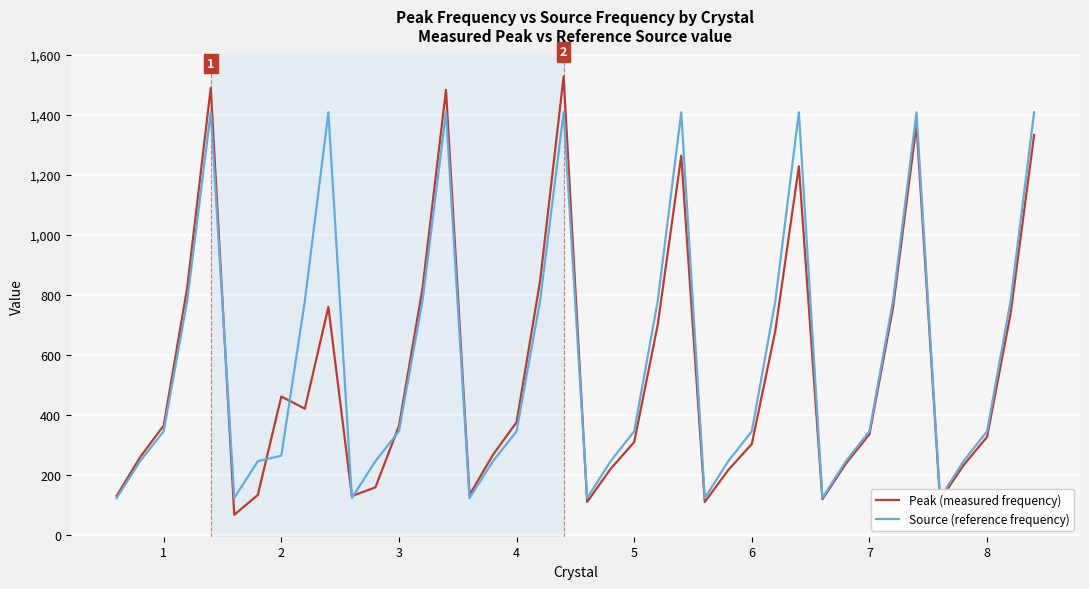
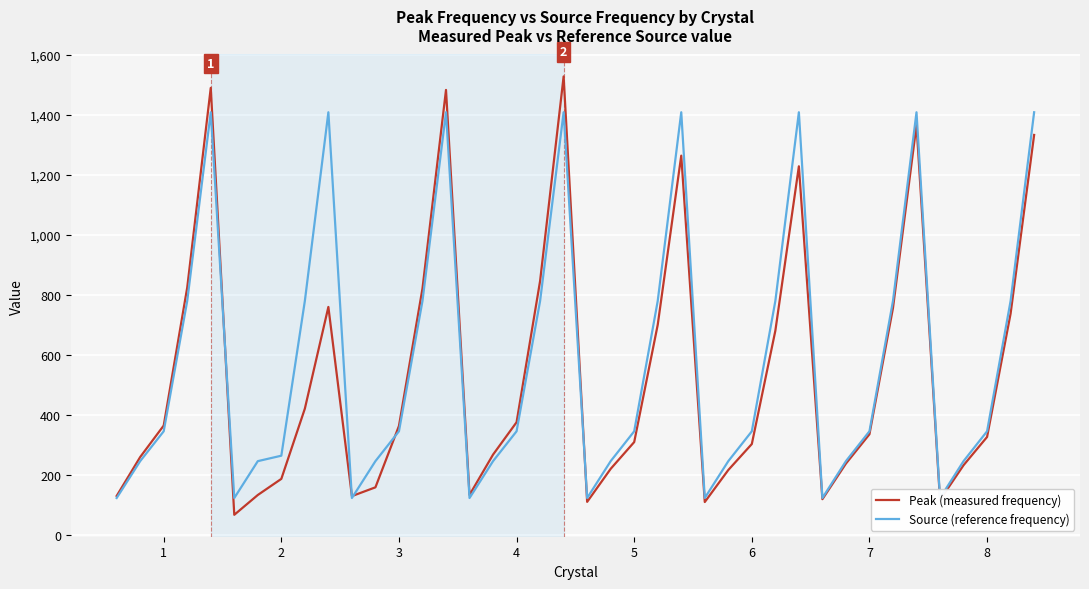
Peak (measured frequency), 2: 460 -> 190
